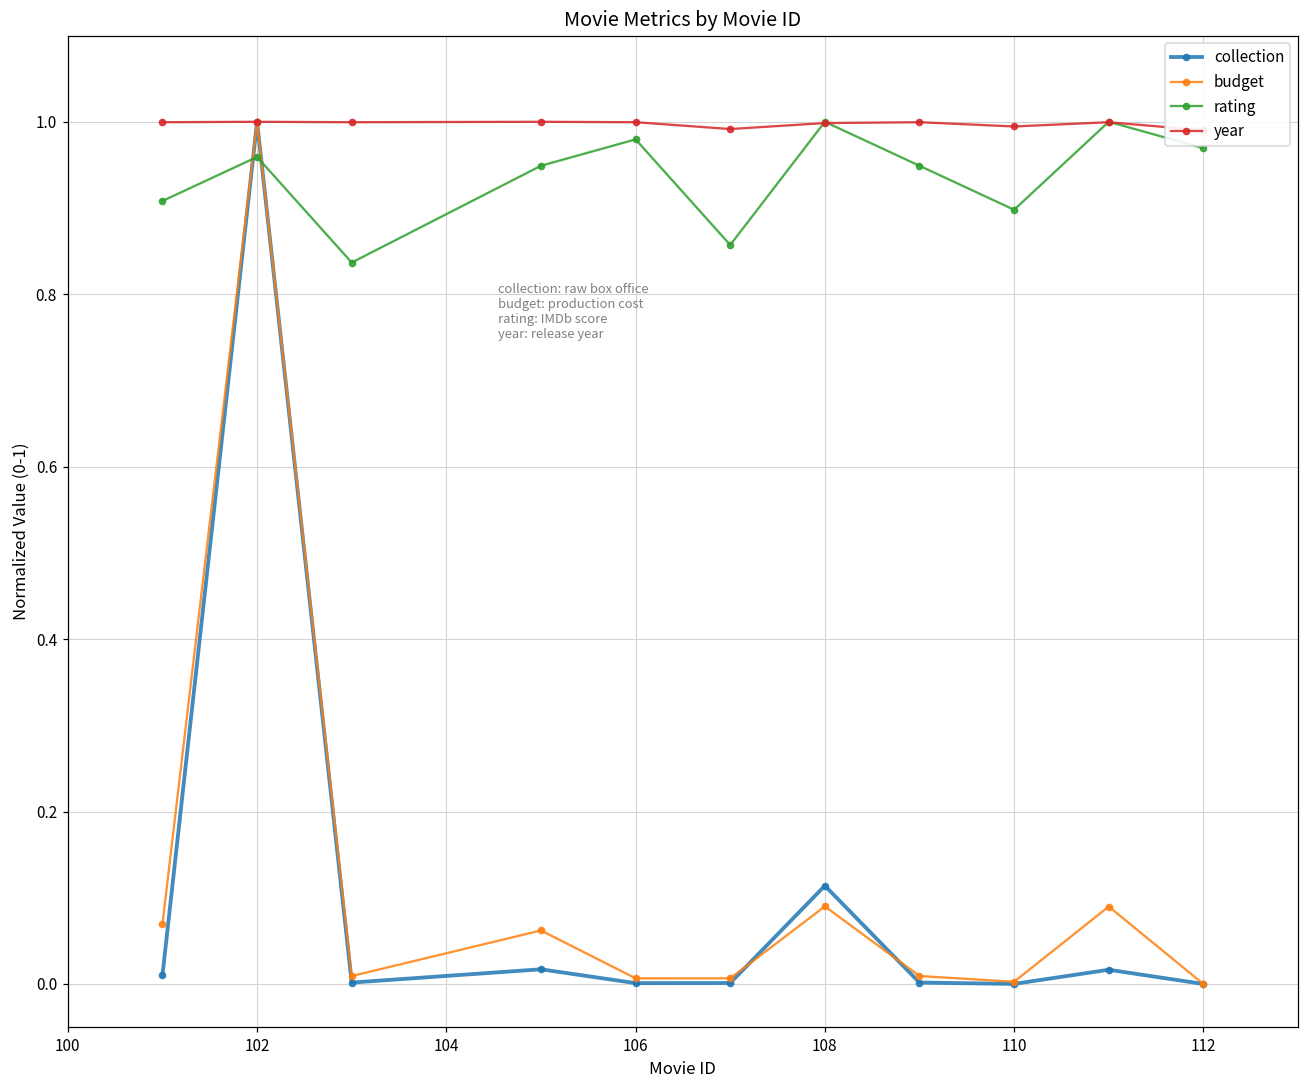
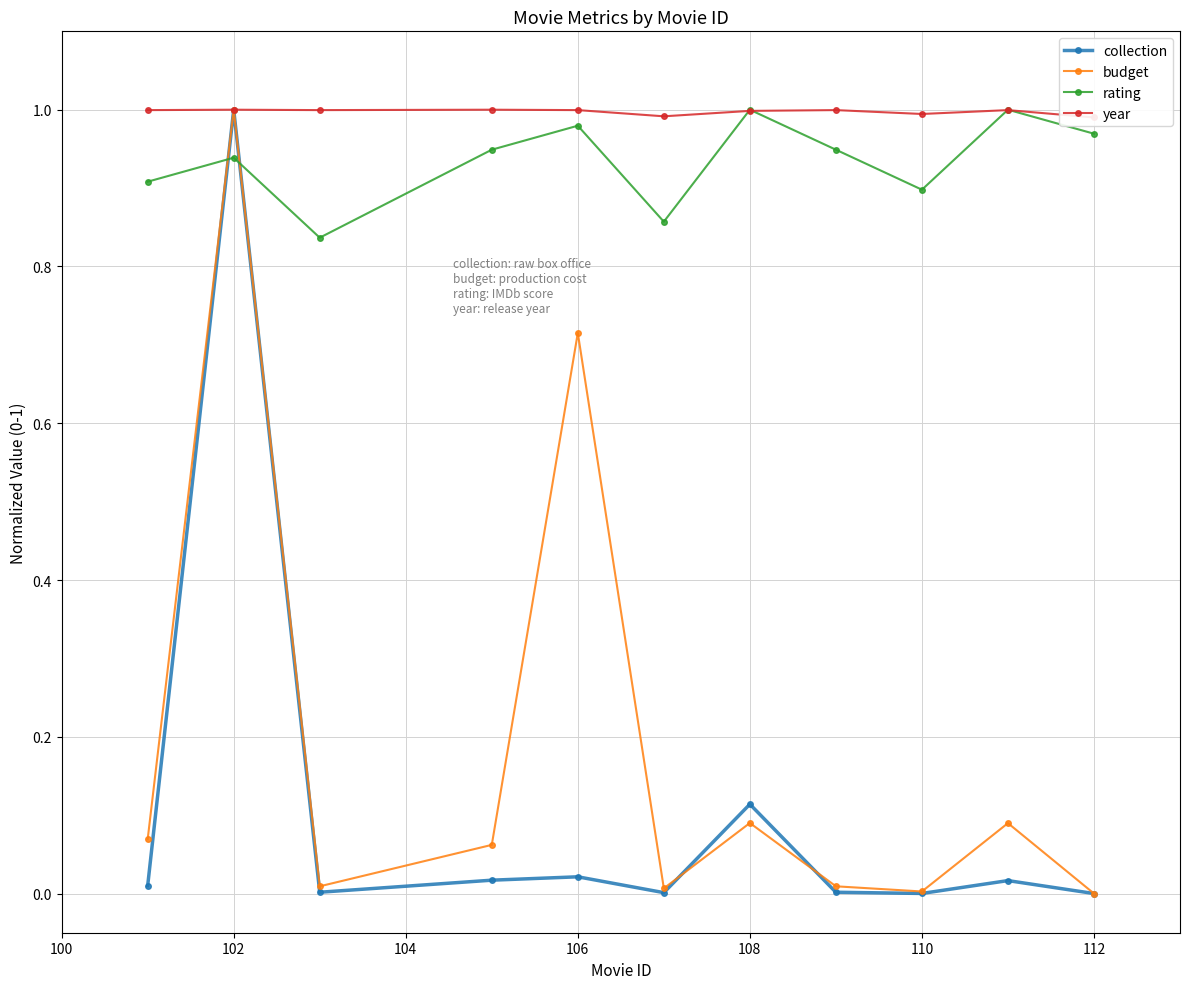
rating, 102: 0.96 -> 0.94
collection, 106: 0.00 -> 0.02
budget, 106: 0.01 -> 0.72
